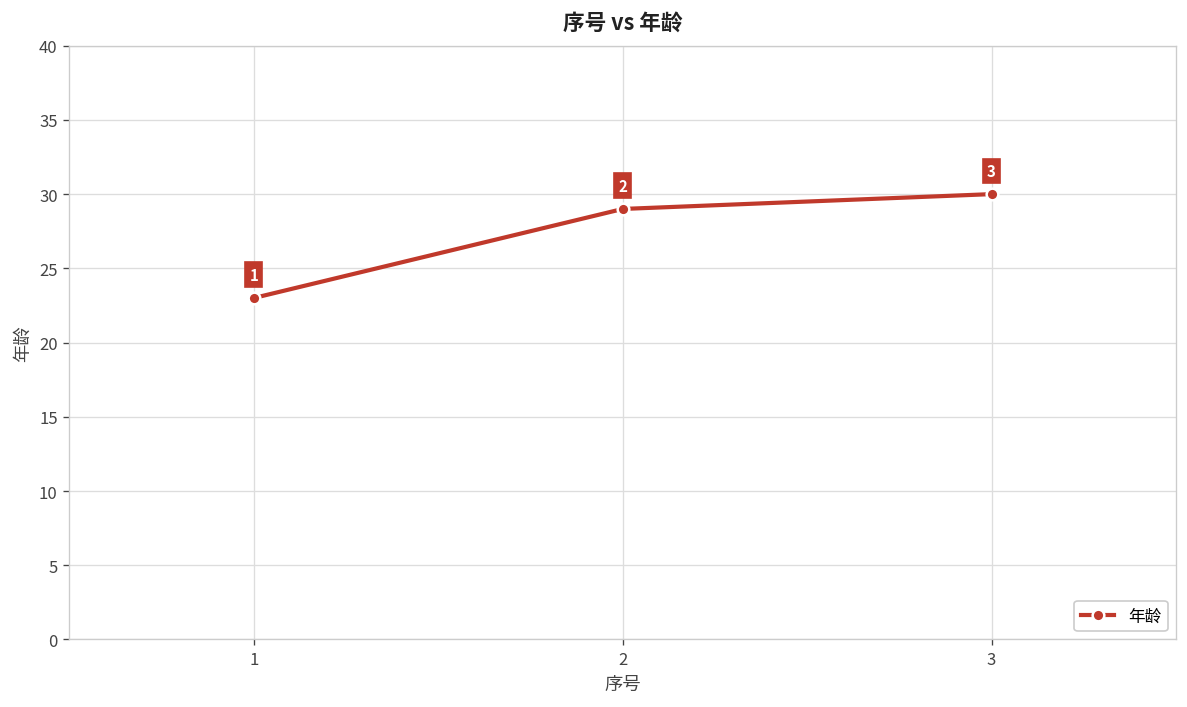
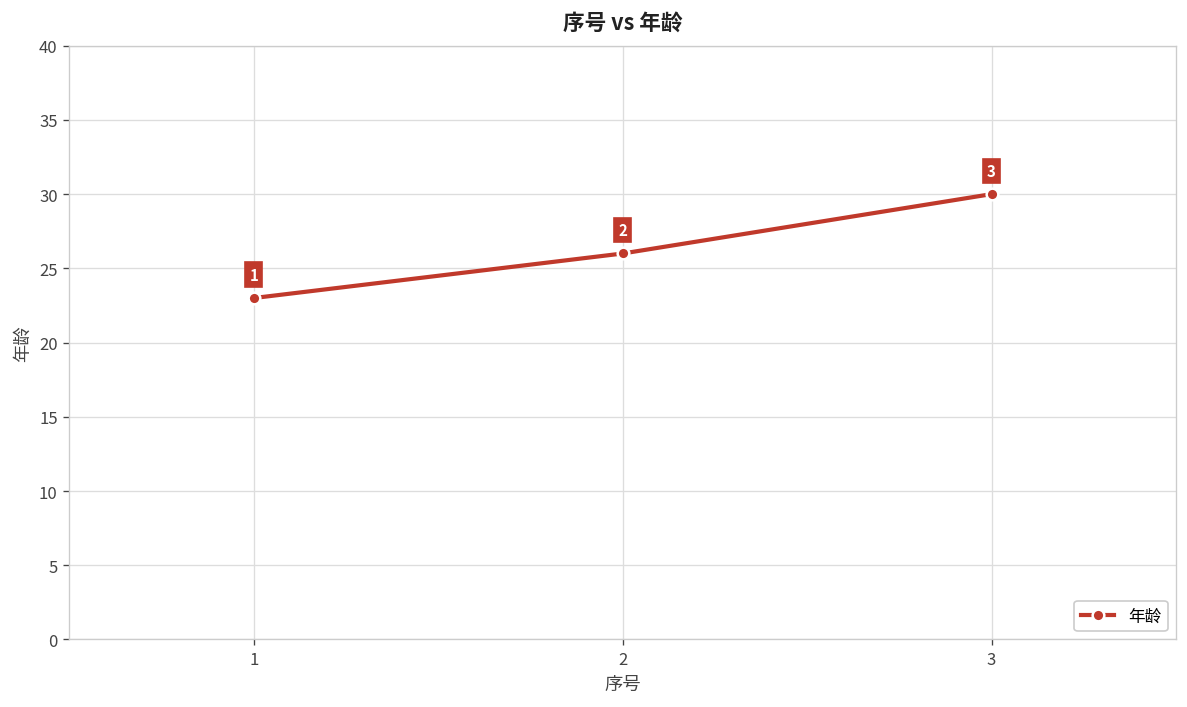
2: 29 -> 26
